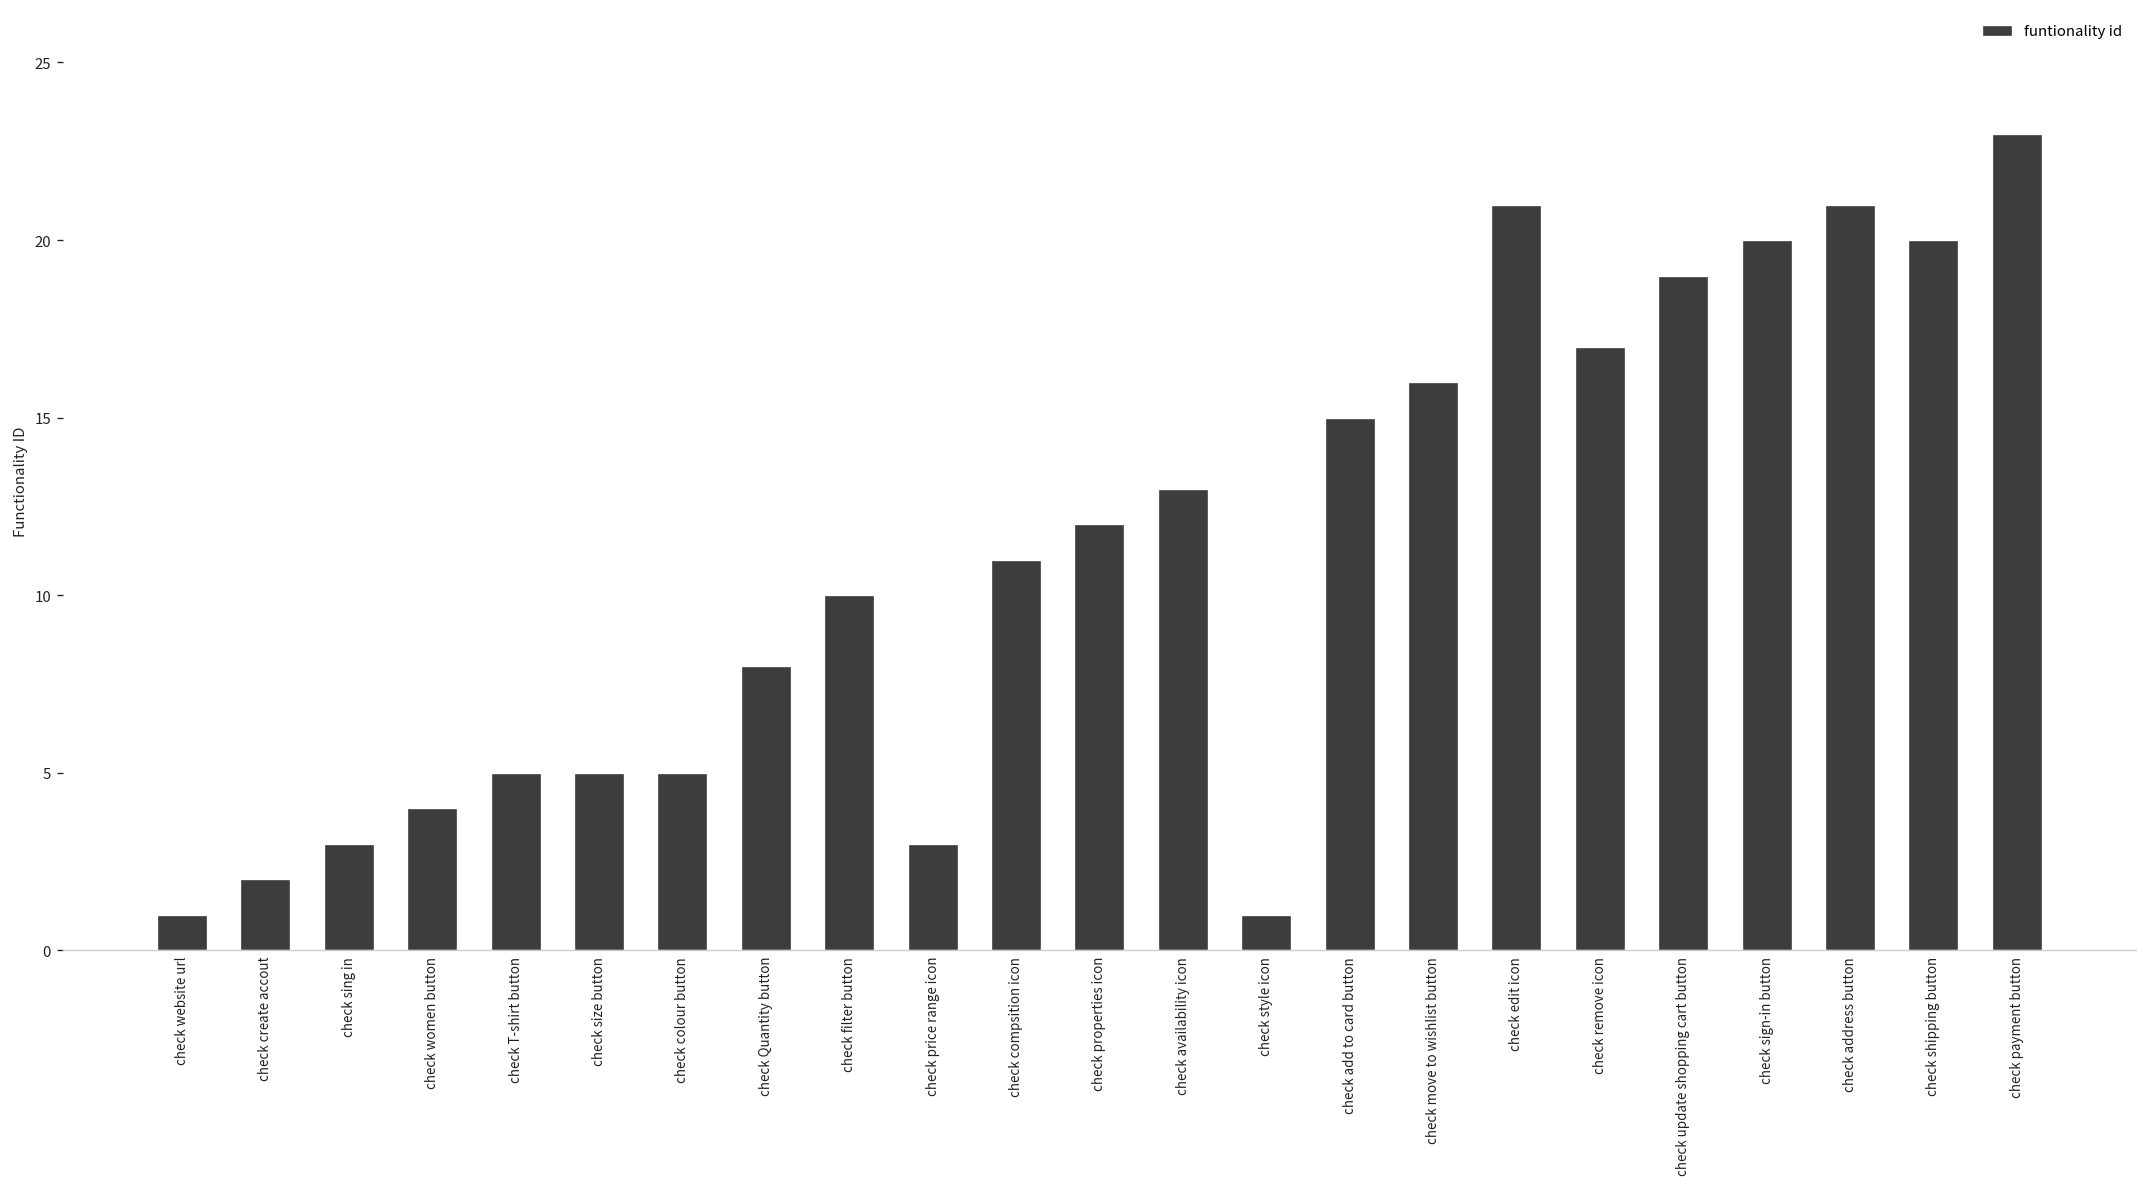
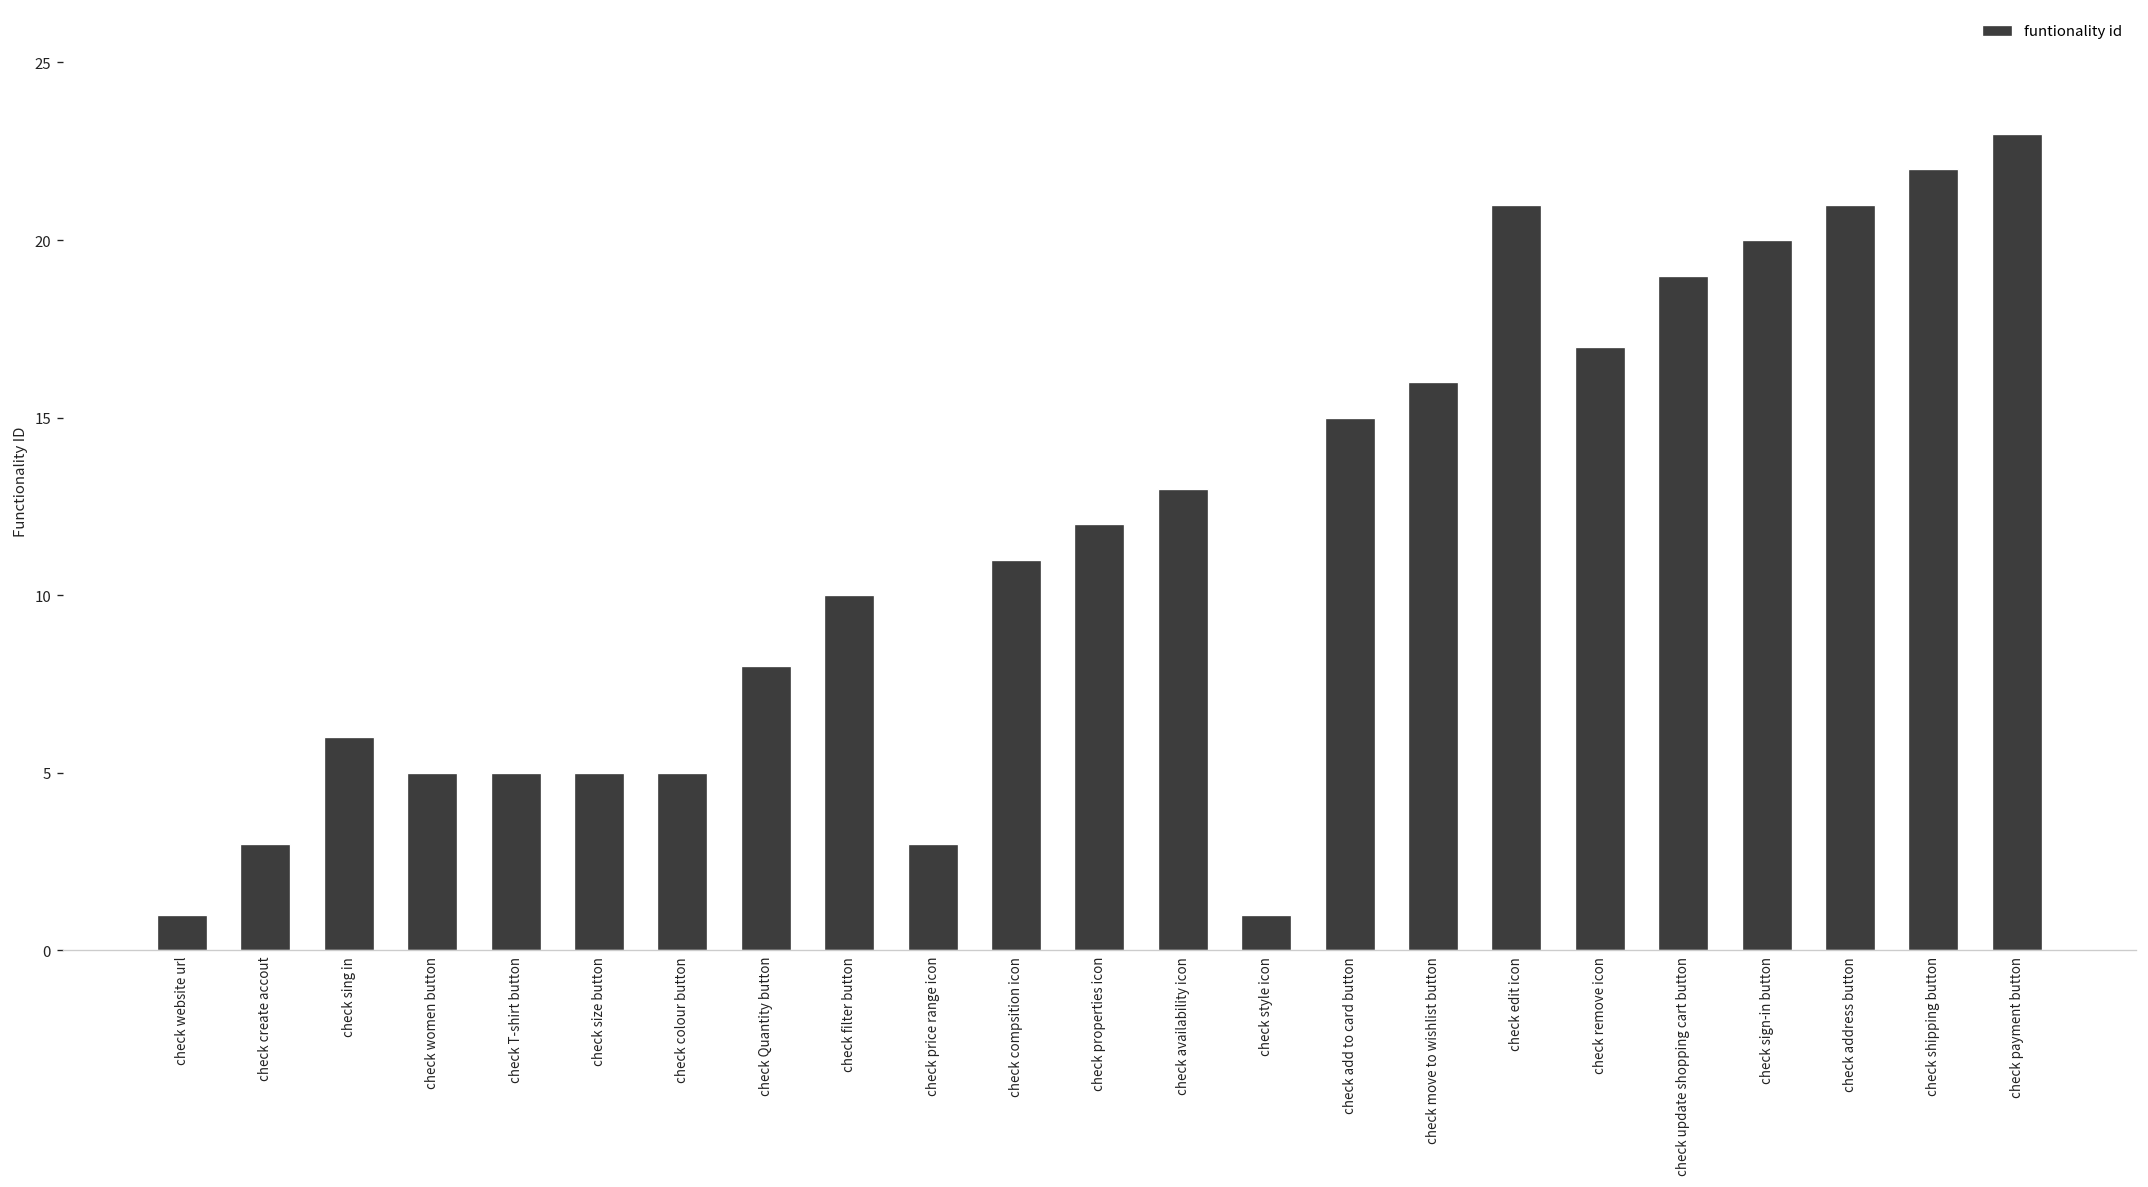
check create accout: 2 -> 3
check sing in: 3 -> 6
check women button: 4 -> 5
check shipping button: 20 -> 22
